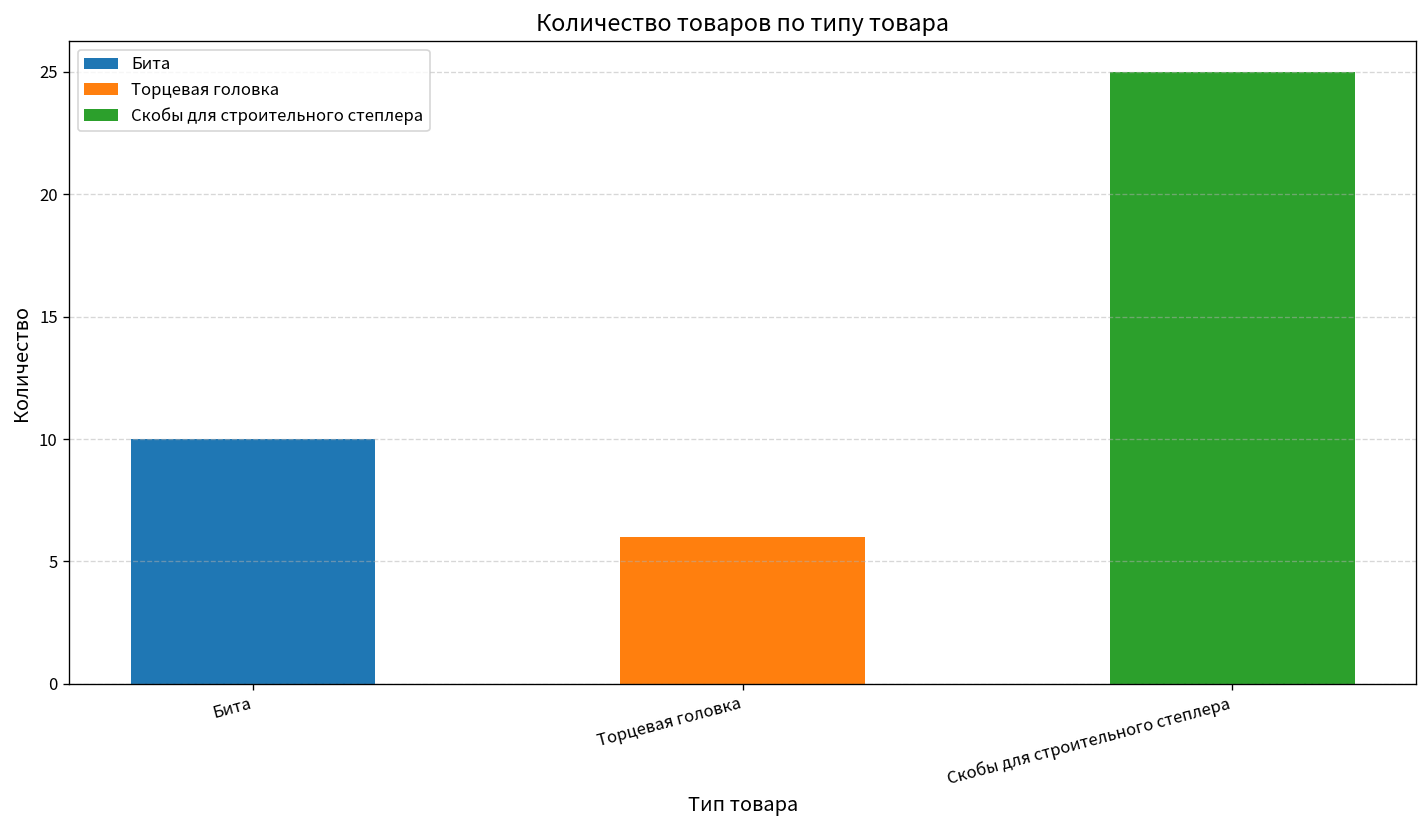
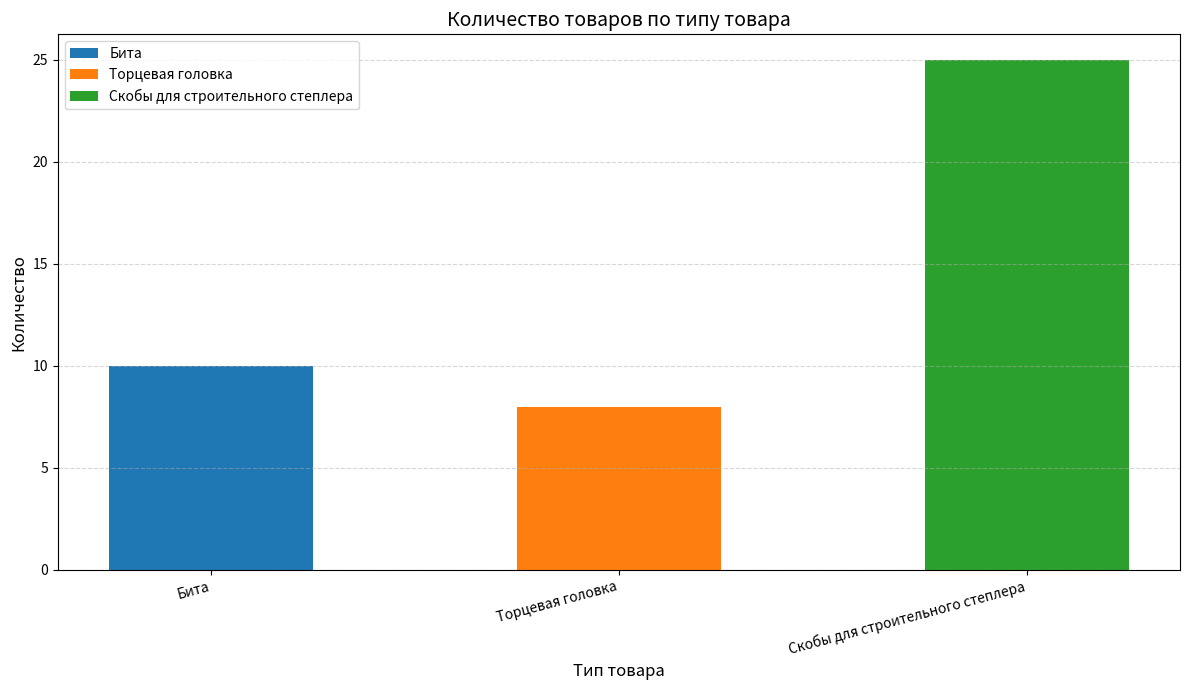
Торцевая головка: 6 -> 8
